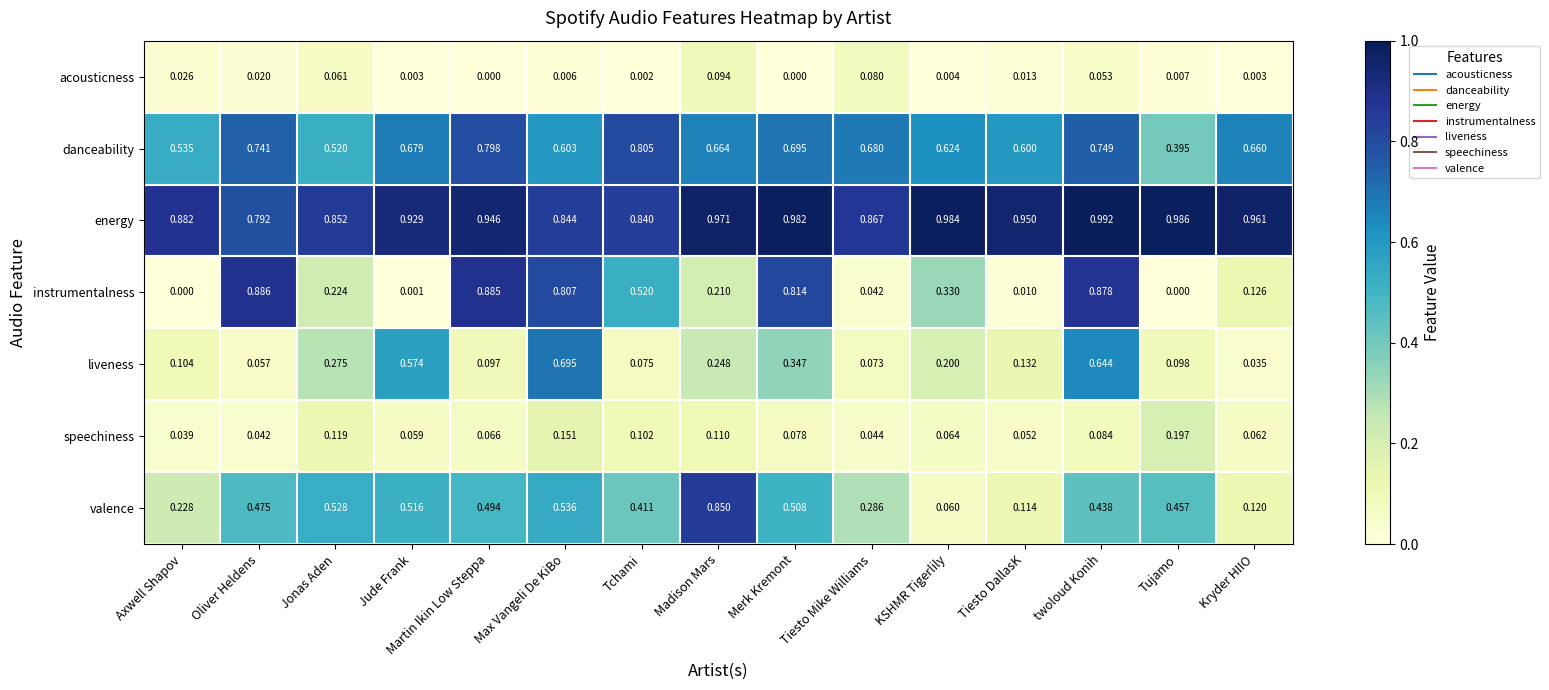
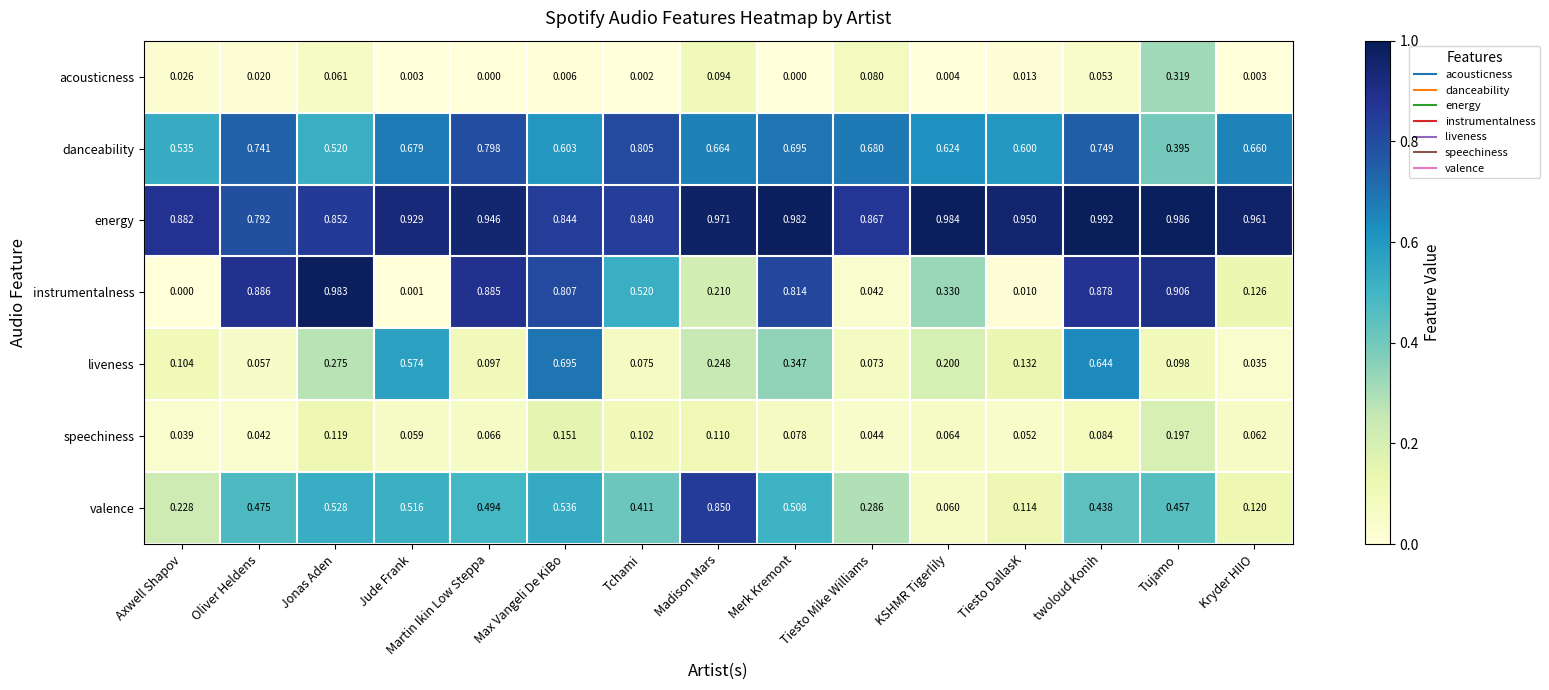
acousticness, Tujamo: 0.007 -> 0.319
instrumentalness, Jonas Aden: 0.224 -> 0.983
instrumentalness, Tujamo: 0.000 -> 0.906
